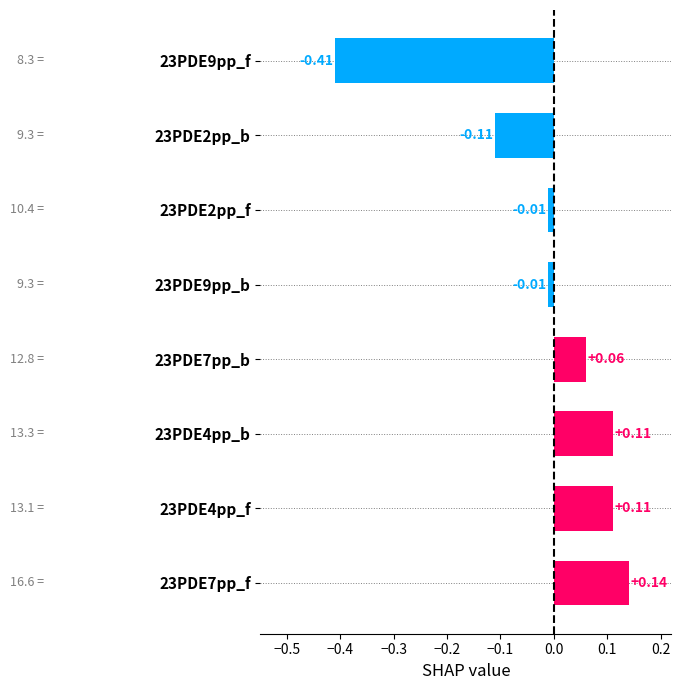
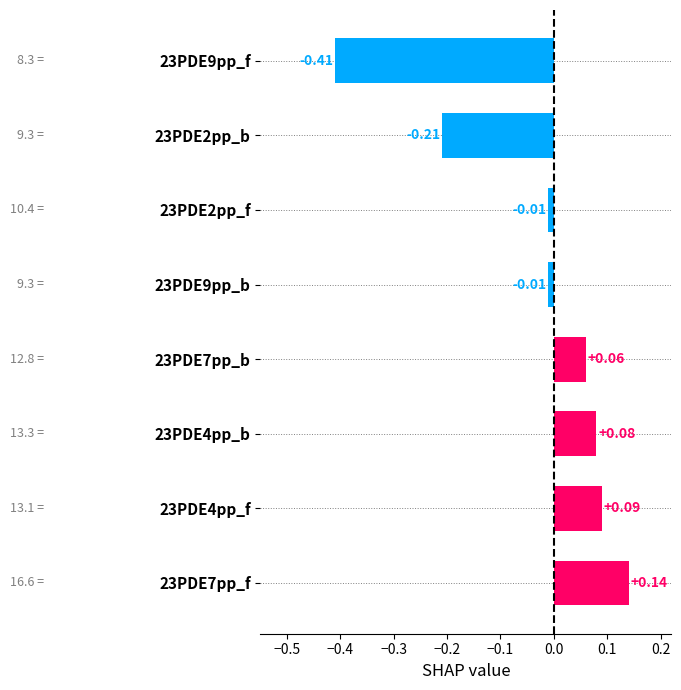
23PDE2pp_b: -0.11 -> -0.21
23PDE4pp_b: +0.11 -> +0.08
23PDE4pp_f: +0.11 -> +0.09
